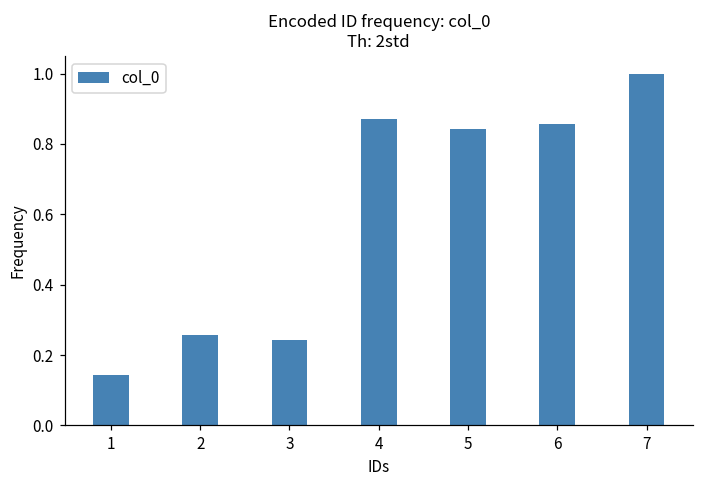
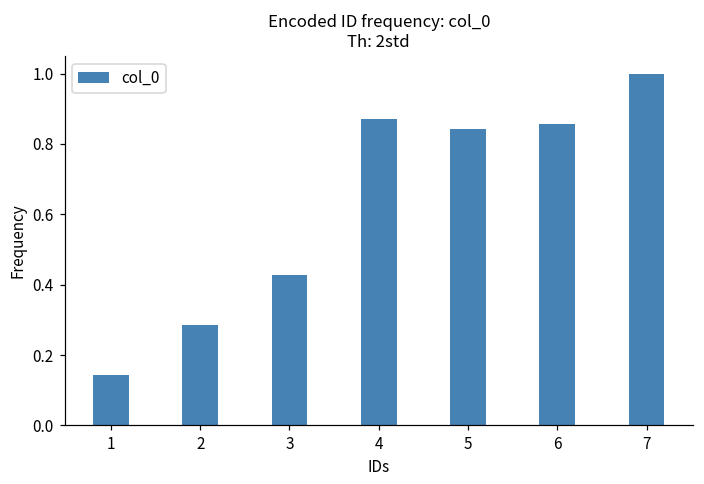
2: 0.26 -> 0.29
3: 0.24 -> 0.43
